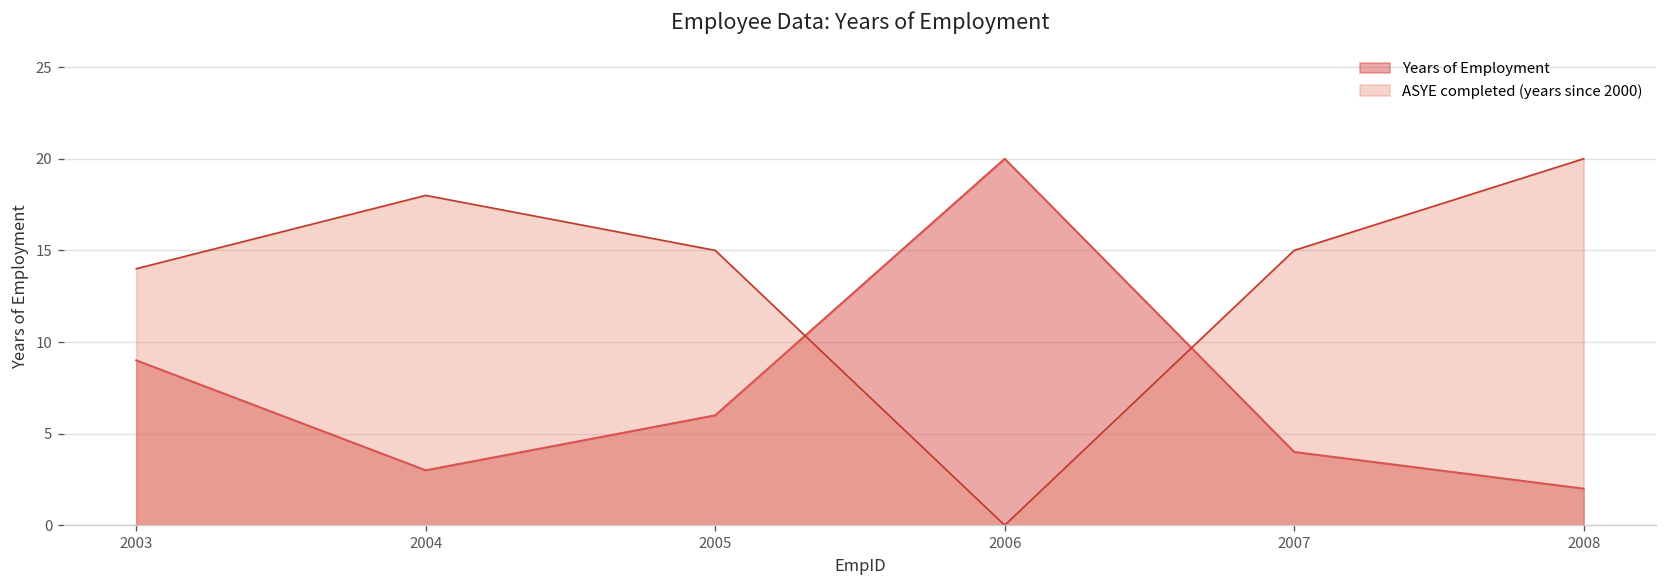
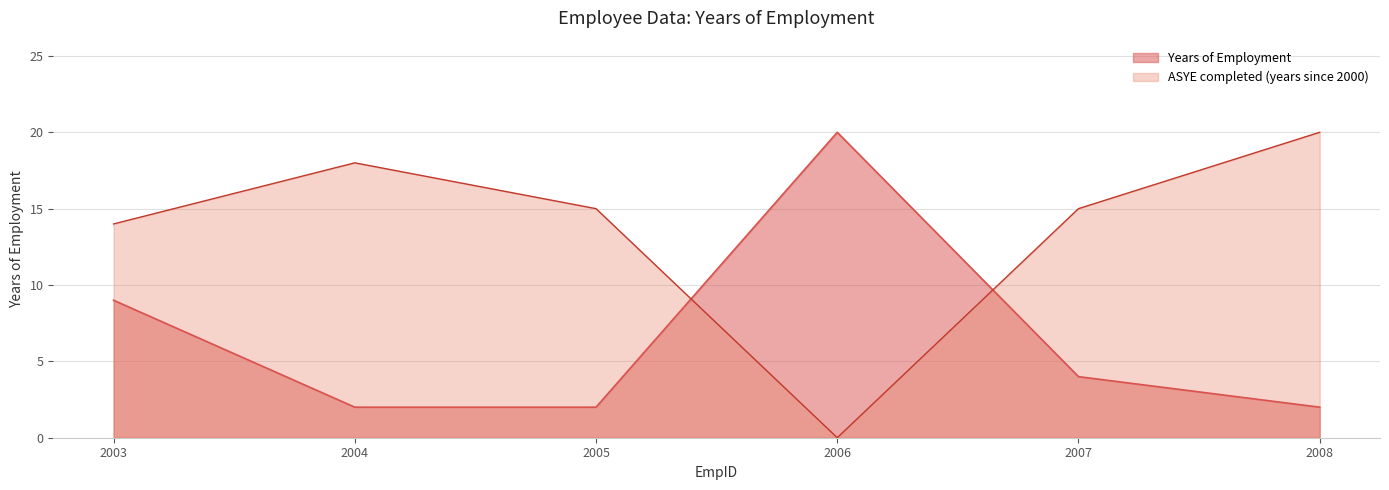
Years of Employment, 2004: 3 -> 2
Years of Employment, 2005: 6 -> 2
